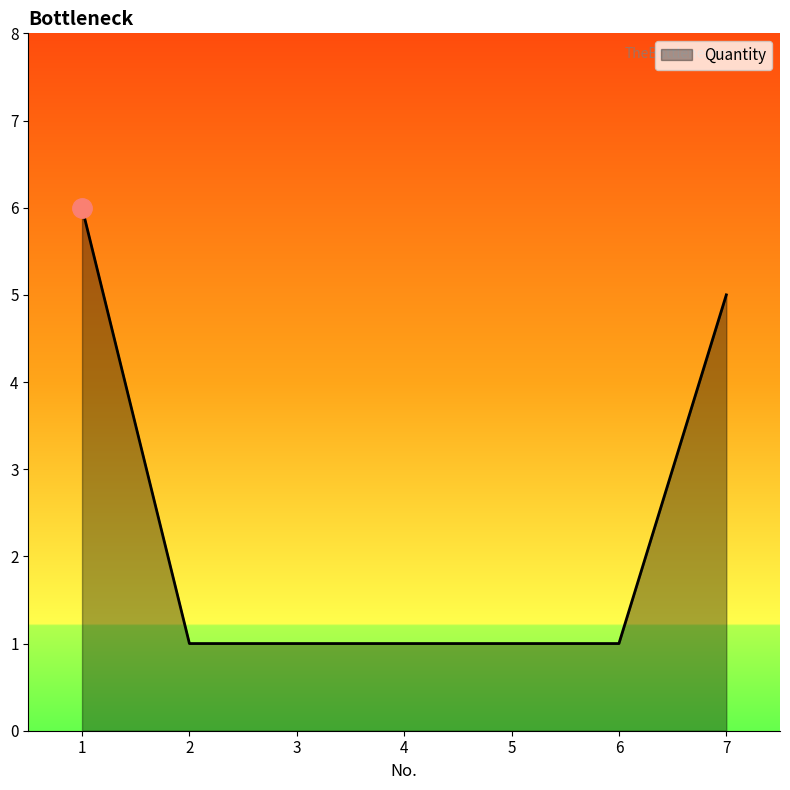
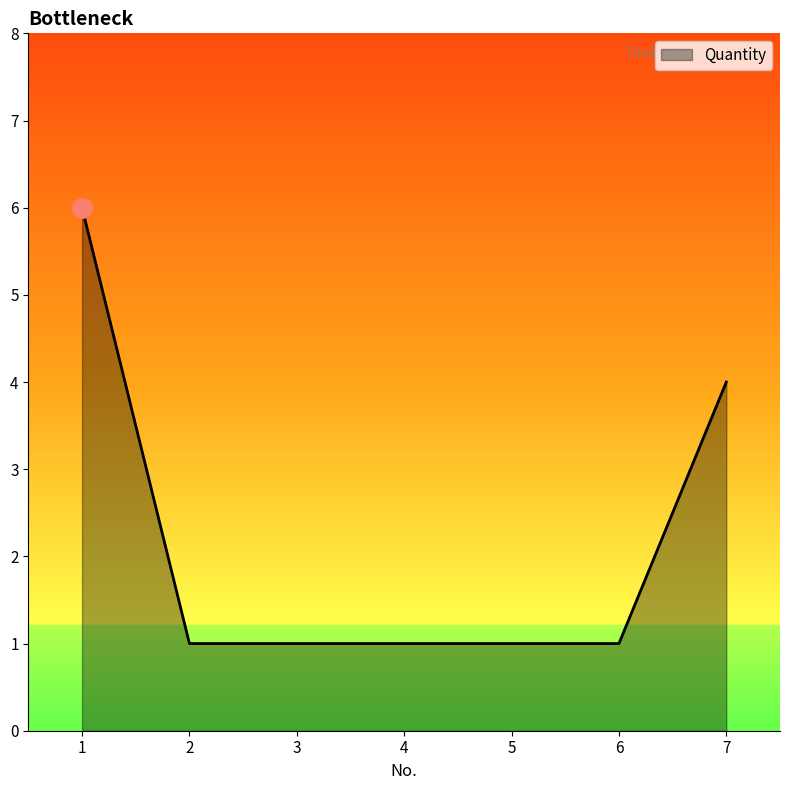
Quantity, 7: 5 -> 4
